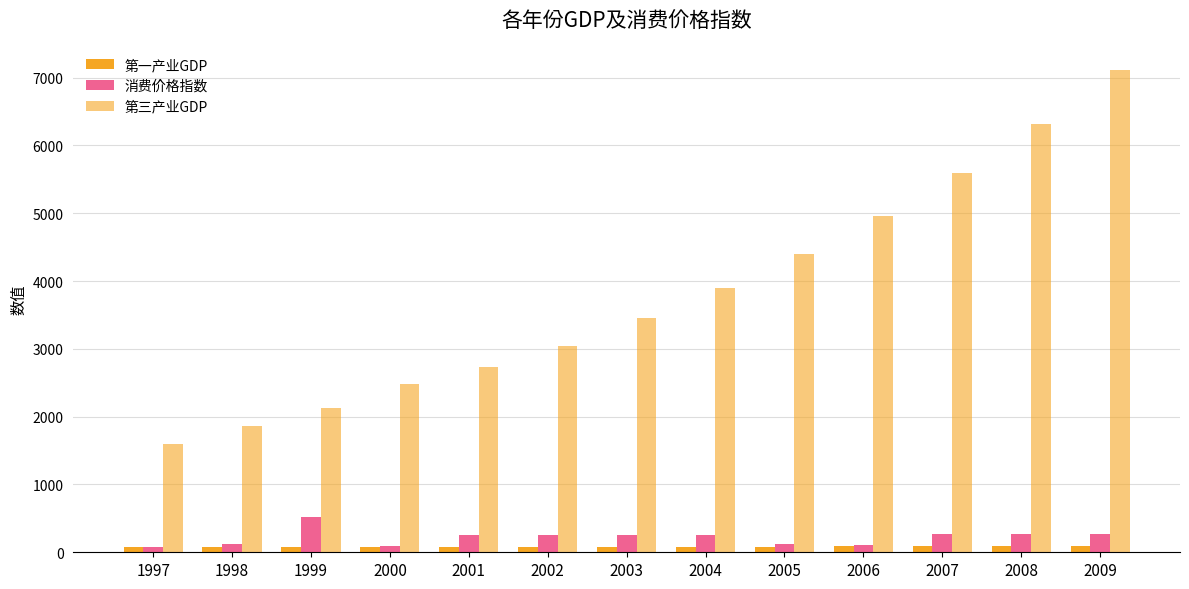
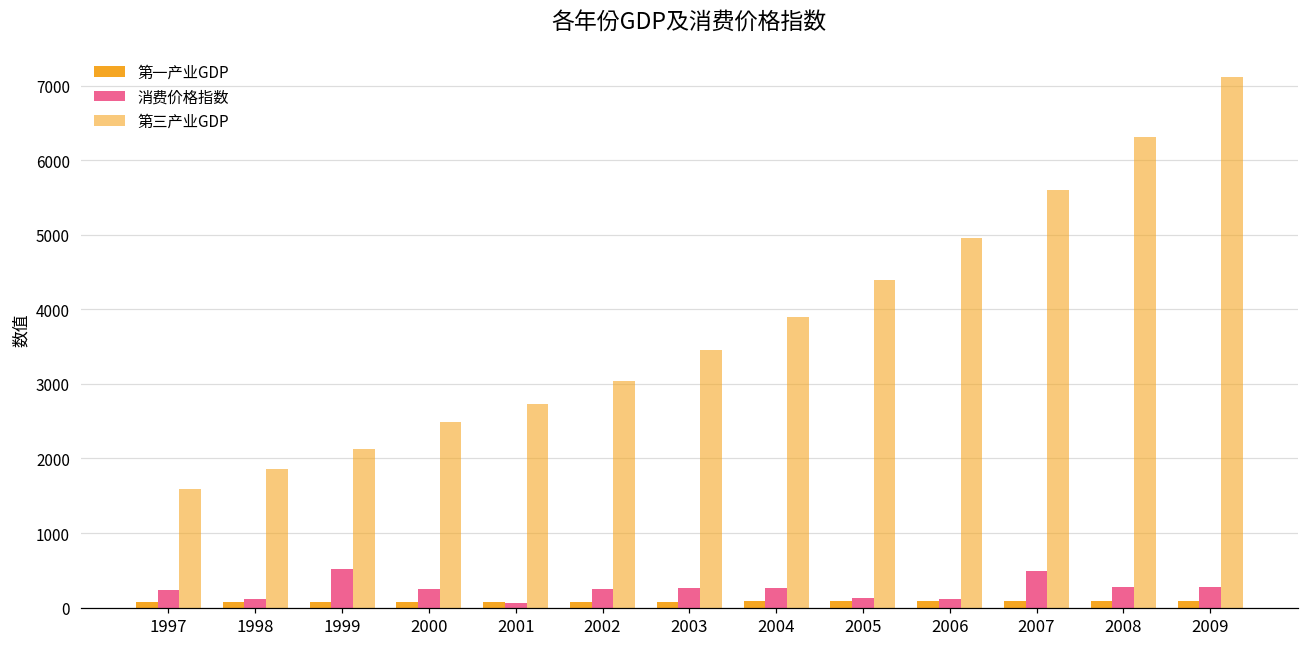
消费价格指数, 1997: 100 -> 200
消费价格指数, 2000: 100 -> 300
消费价格指数, 2001: 300 -> 100
消费价格指数, 2007: 300 -> 500
